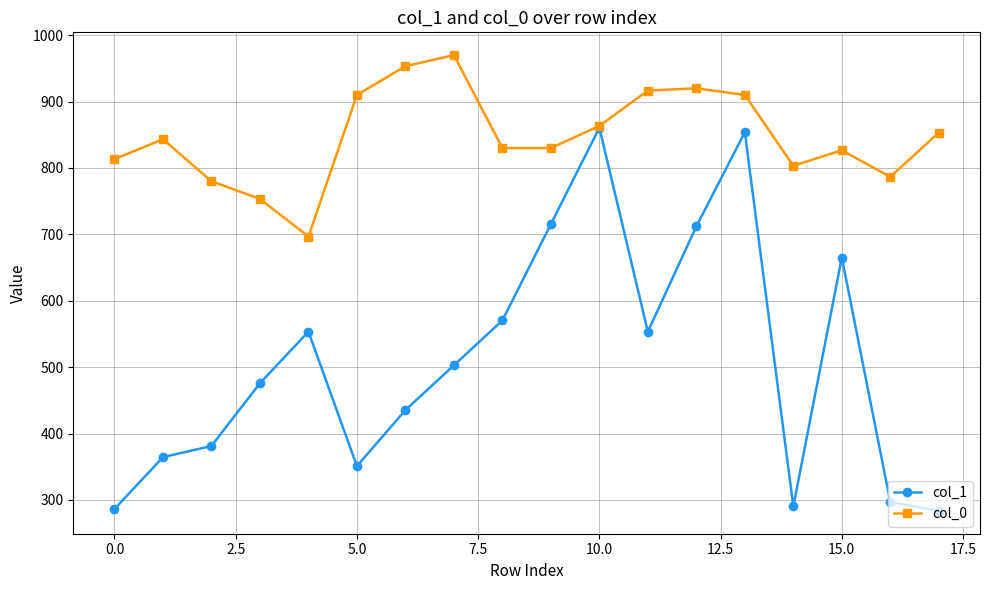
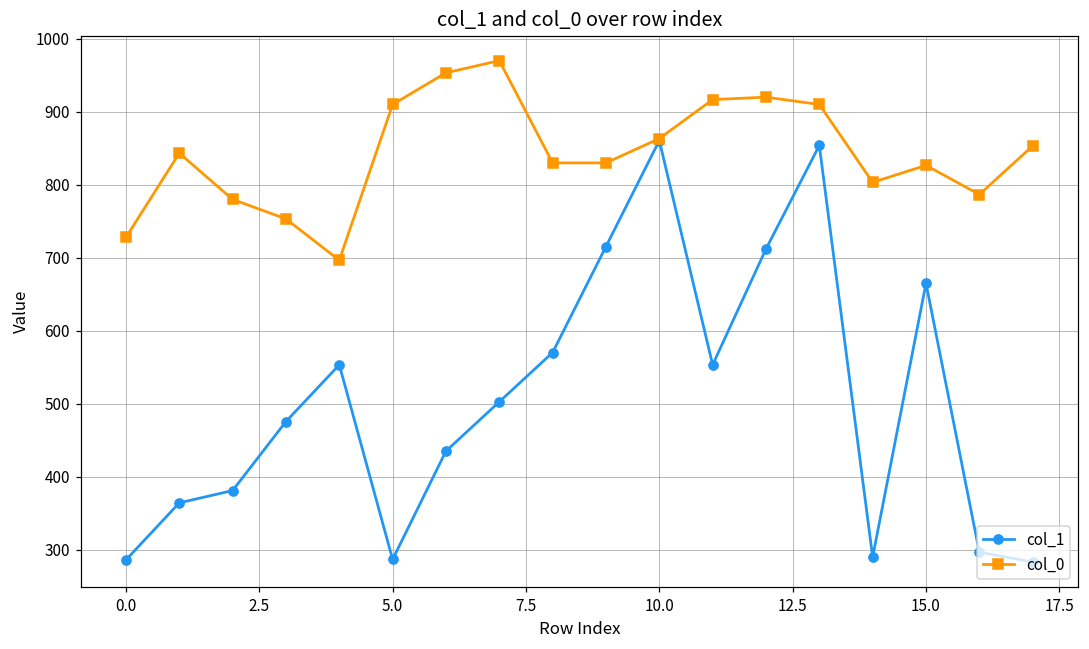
col_0, 0.0: 810 -> 730
col_1, 5.0: 350 -> 290
